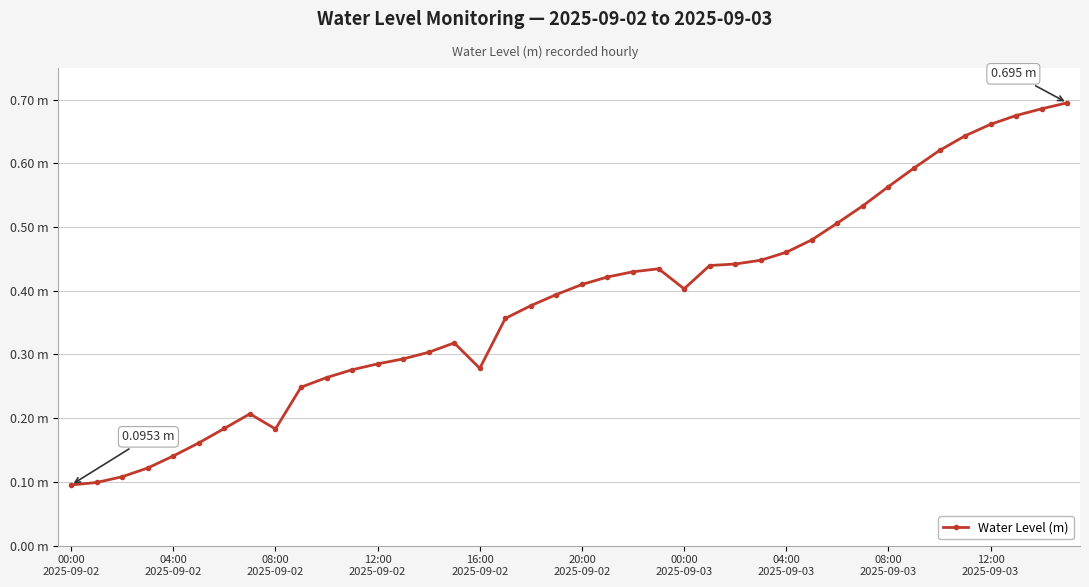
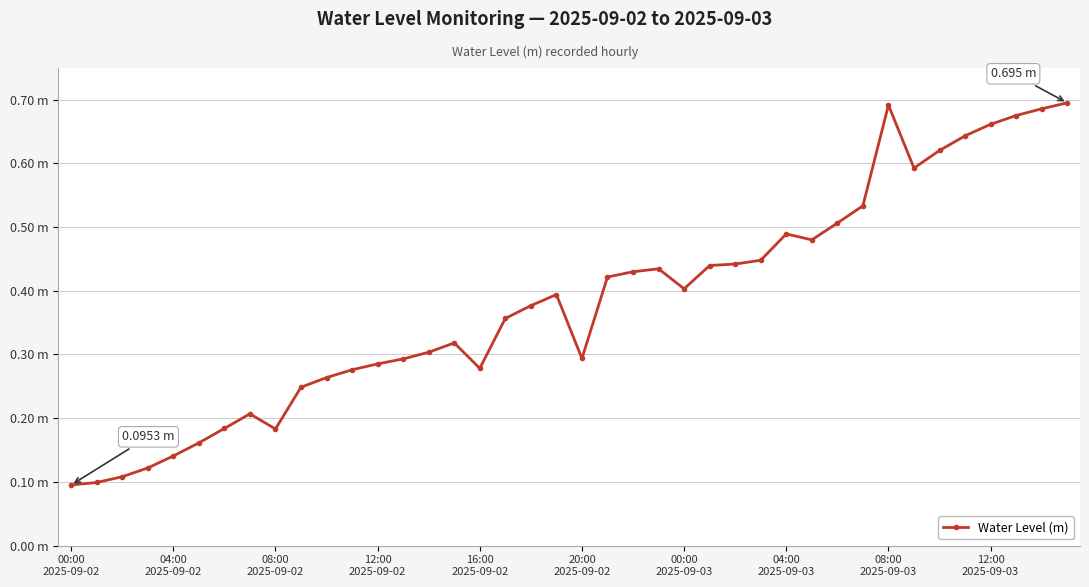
20:00 2025-09-02: 0.41 m -> 0.29 m
04:00 2025-09-03: 0.46 m -> 0.49 m
08:00 2025-09-03: 0.56 m -> 0.69 m
